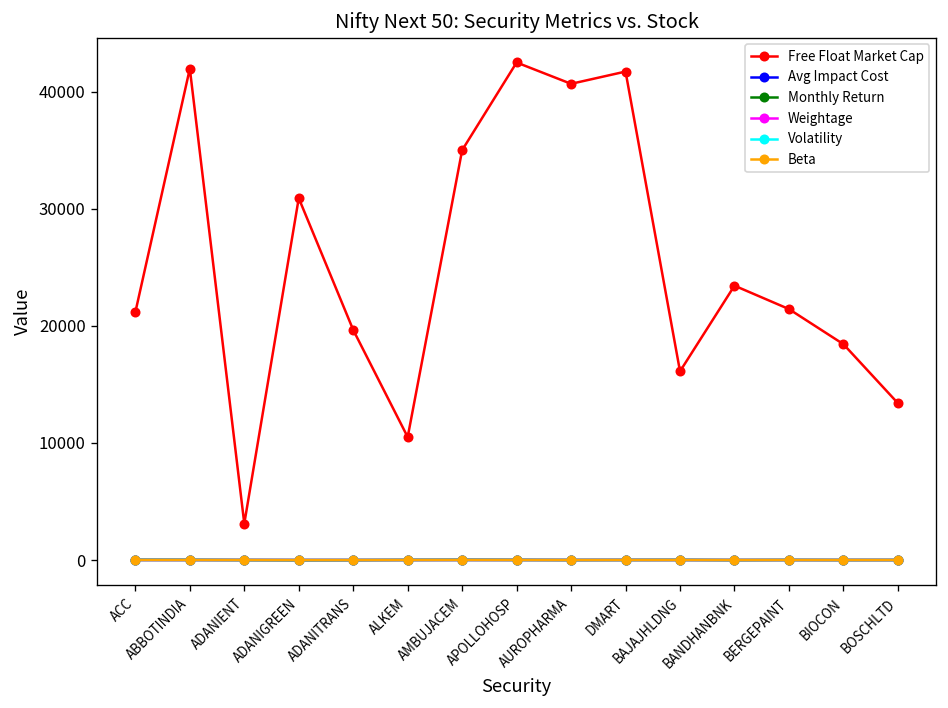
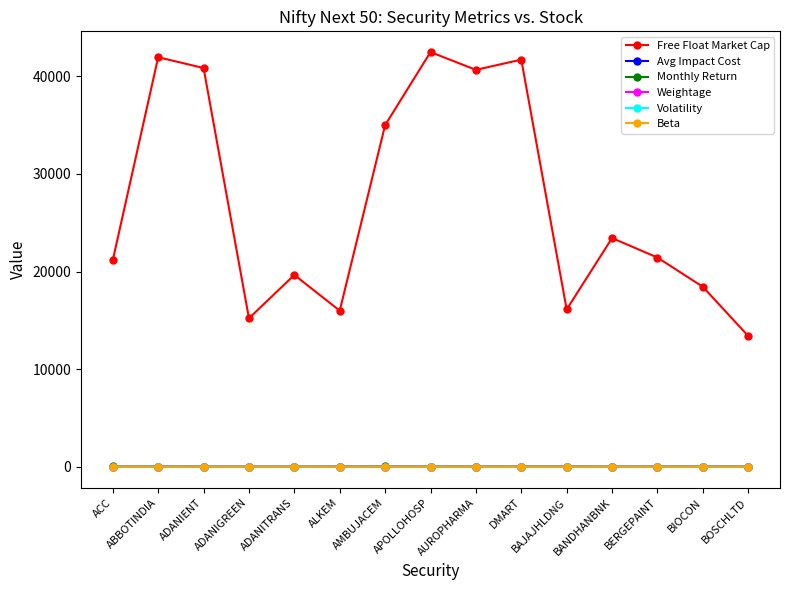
Free Float Market Cap, ADANIENT: 3000 -> 41000
Free Float Market Cap, ADANIGREEN: 31000 -> 15000
Free Float Market Cap, ALKEM: 11000 -> 16000
